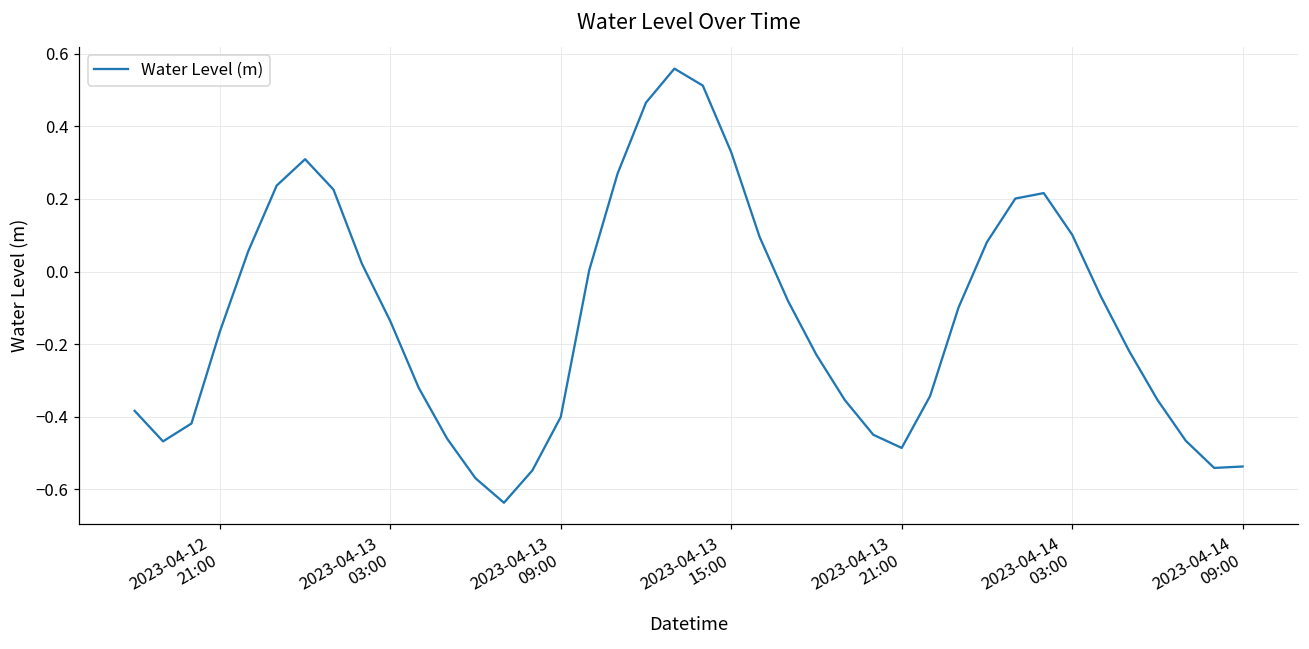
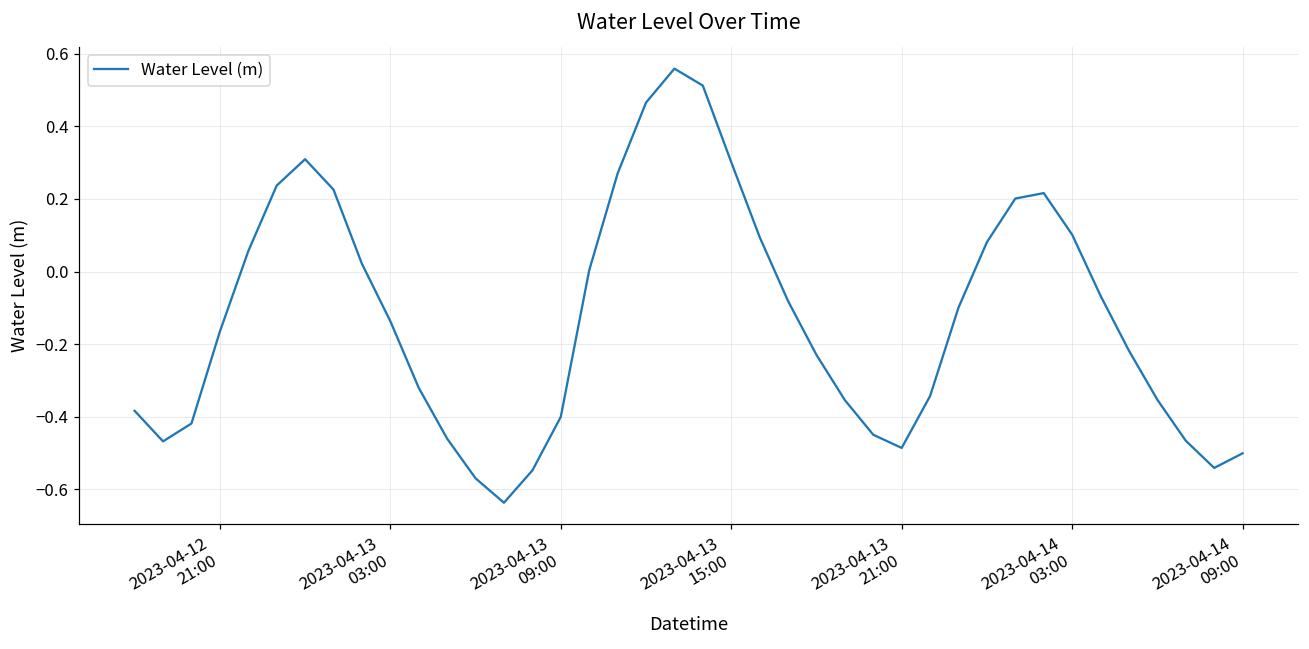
2023-04-13 15:00: 0.33 -> 0.30
2023-04-14 09:00: -0.54 -> -0.50
